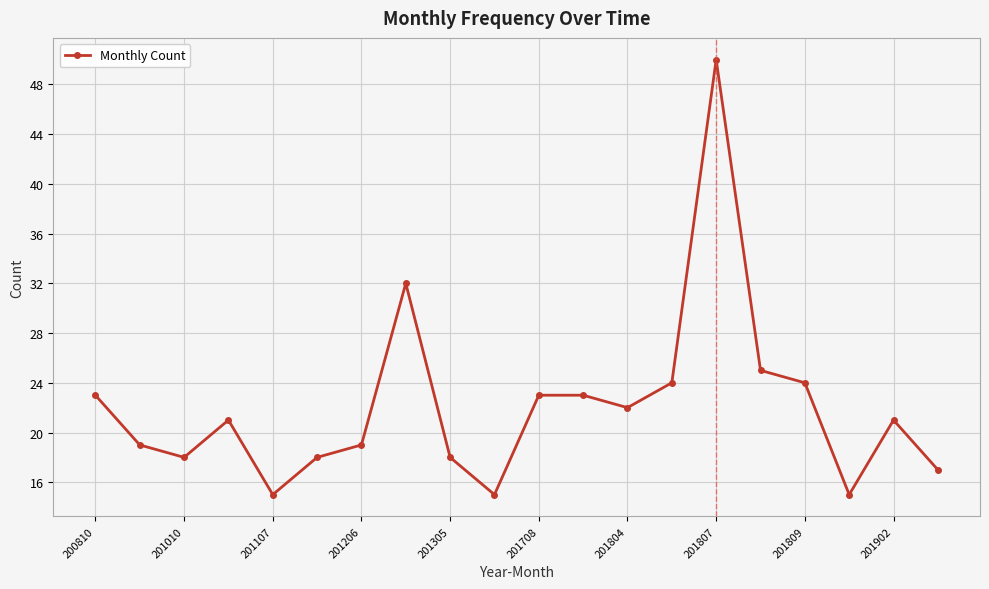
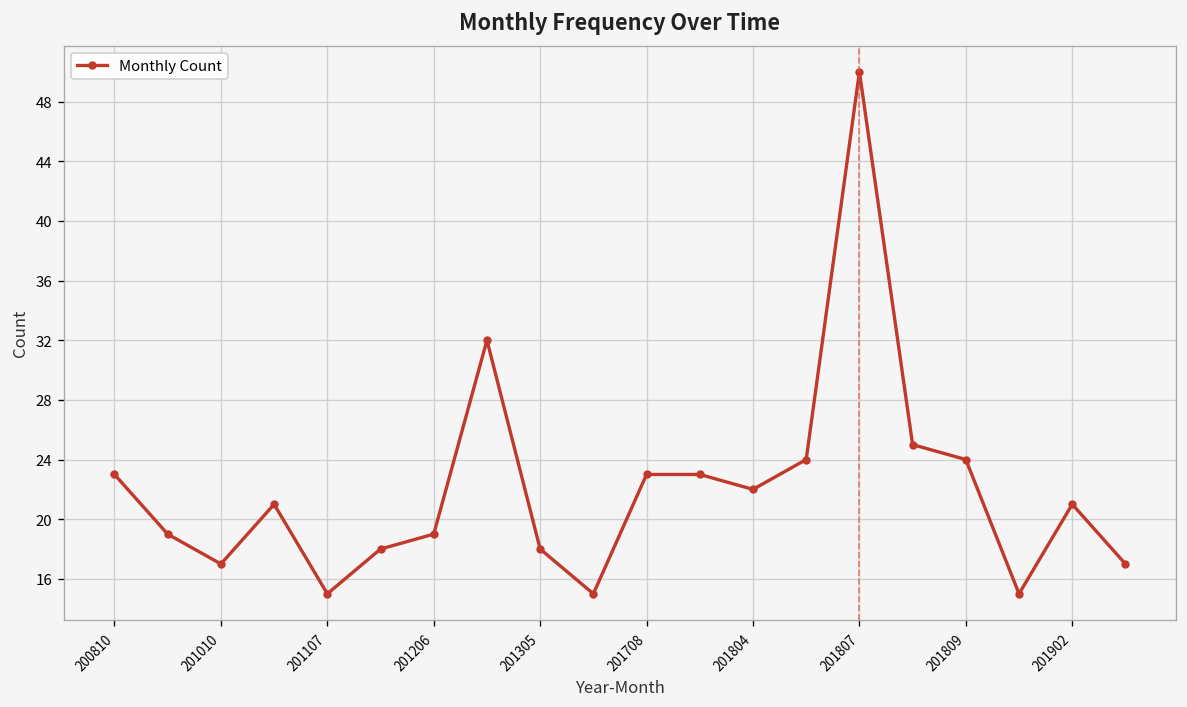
201010: 18 -> 17
